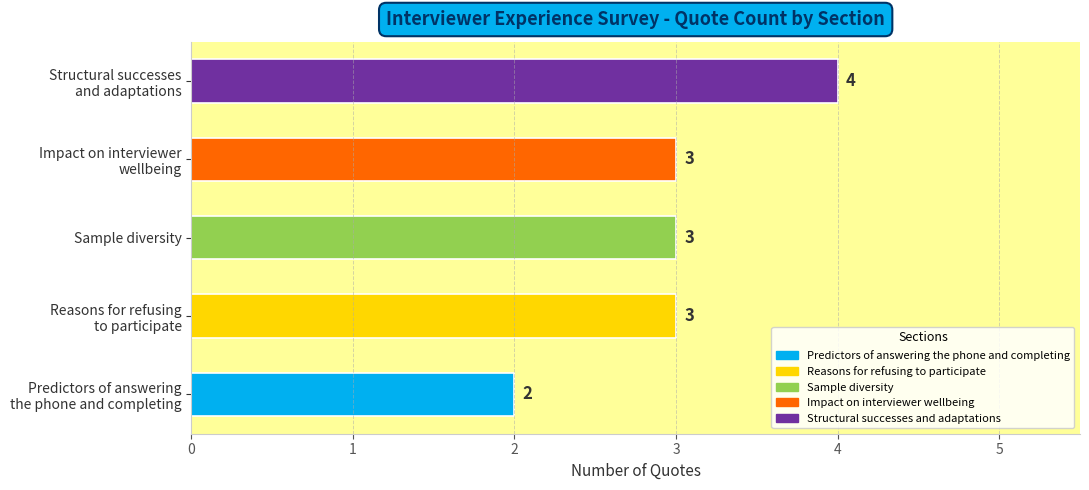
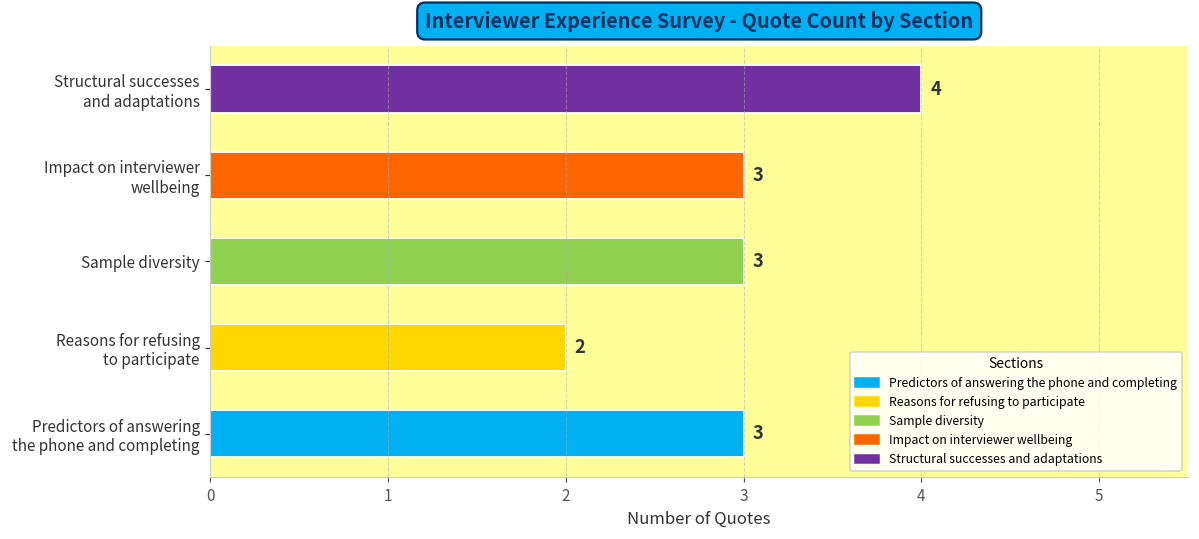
Reasons for refusing to participate: 3 -> 2
Predictors of answering the phone and completing: 2 -> 3
